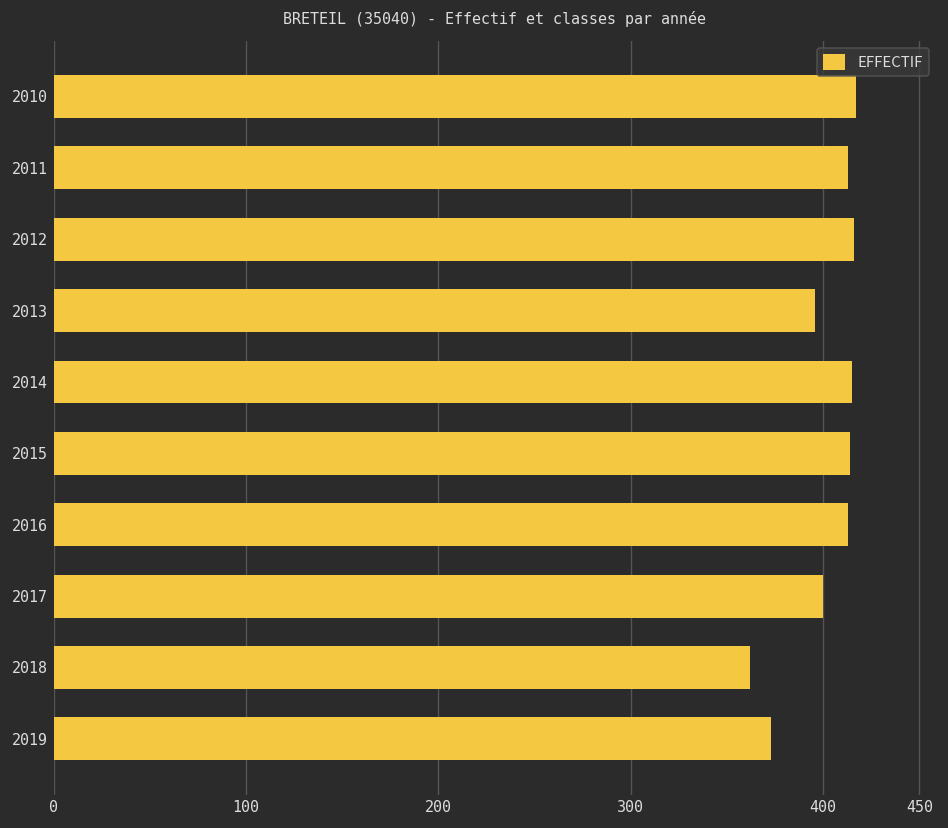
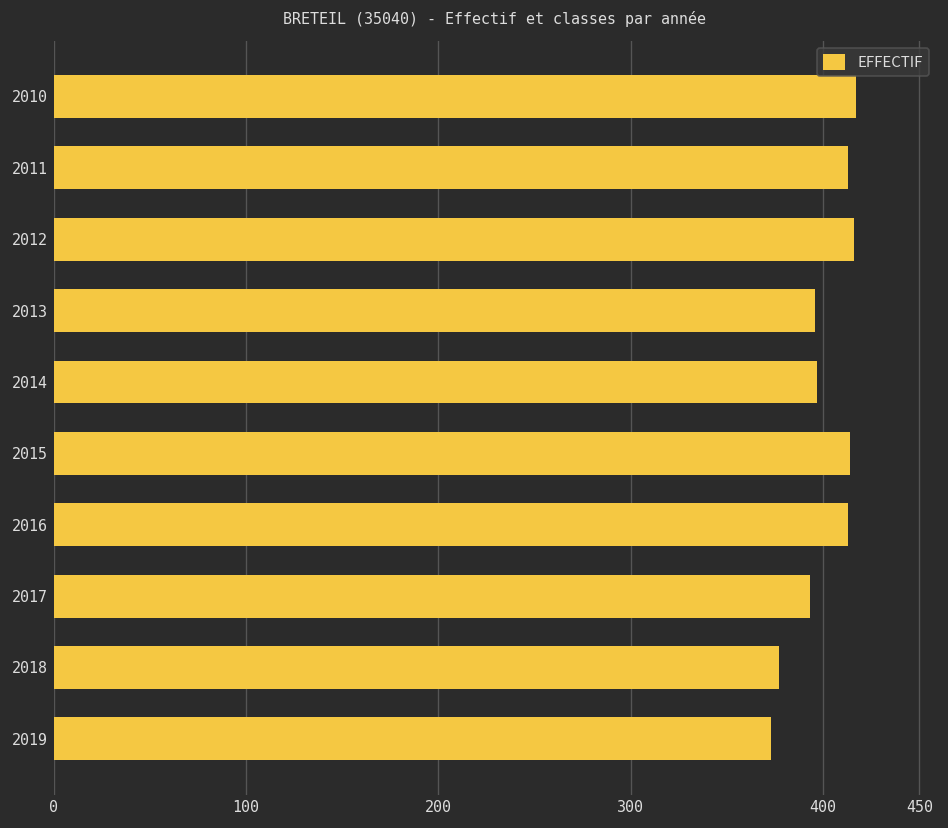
2014: 415 -> 397
2017: 400 -> 393
2018: 362 -> 377
